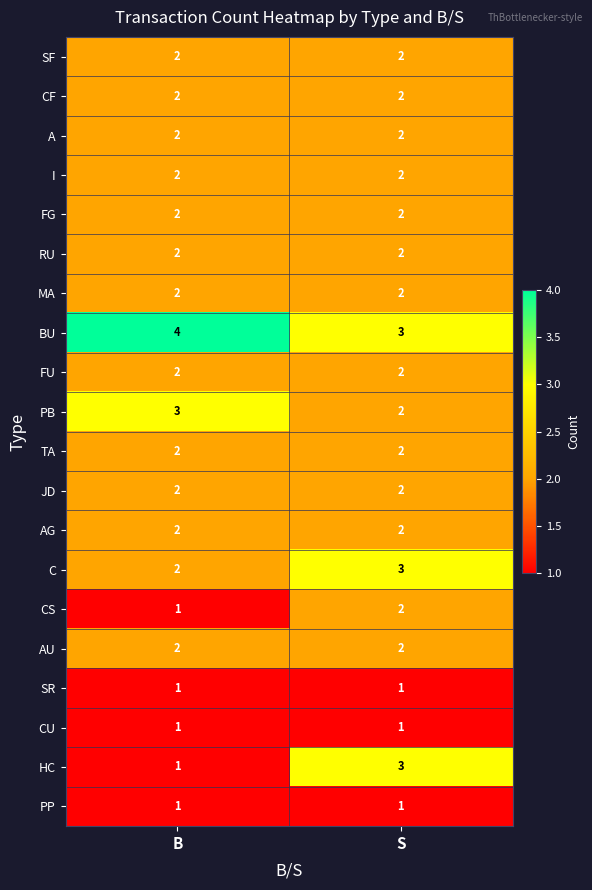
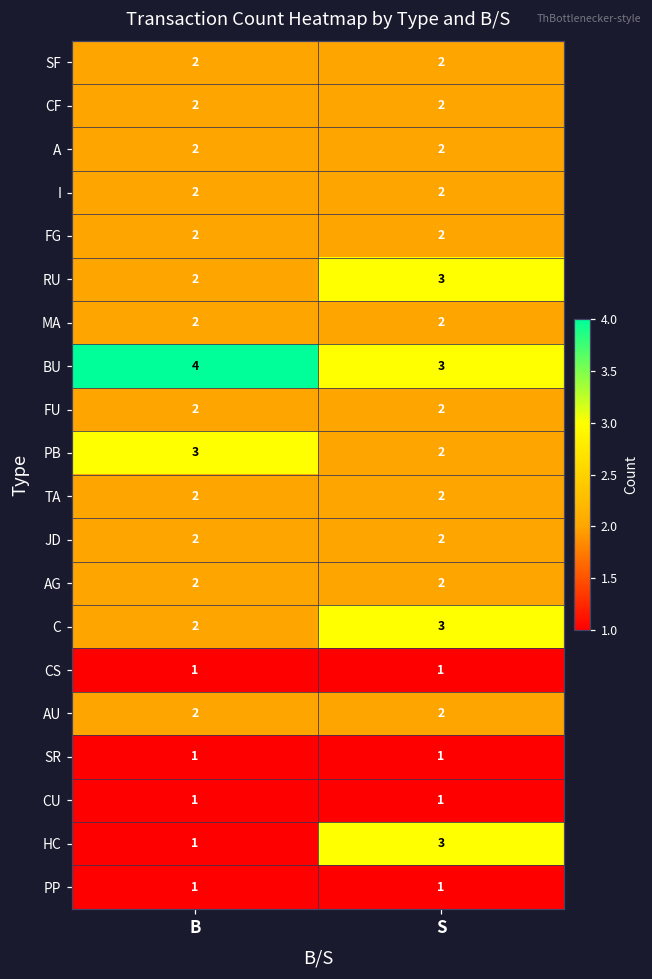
RU, S: 2 -> 3
CS, S: 2 -> 1
